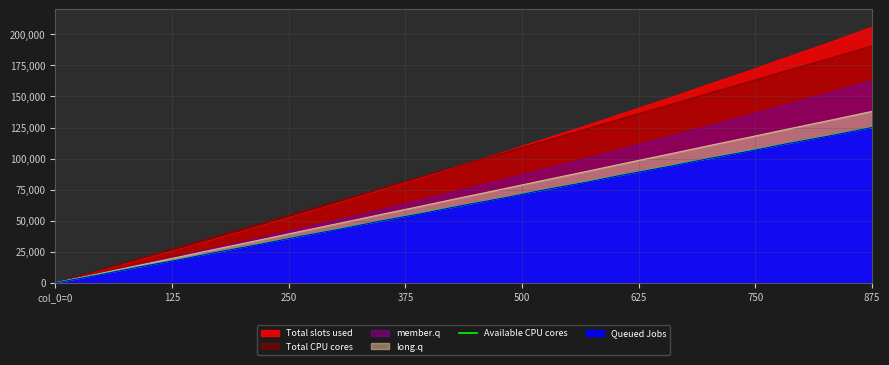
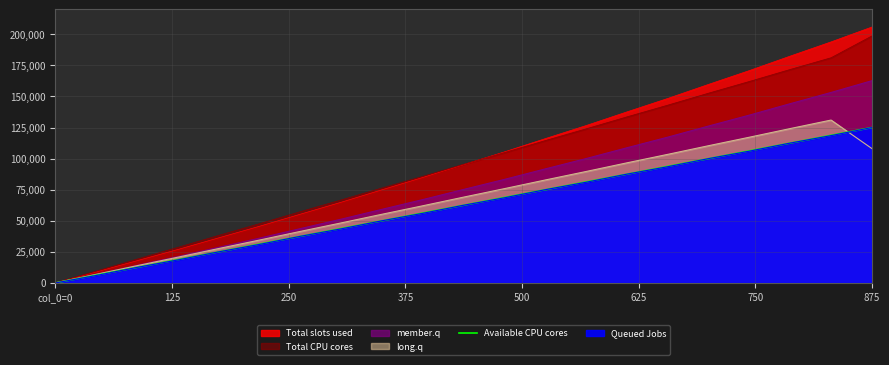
Total CPU cores, 875: 191,000 -> 199,000
long.q, 875: 138,000 -> 108,000
